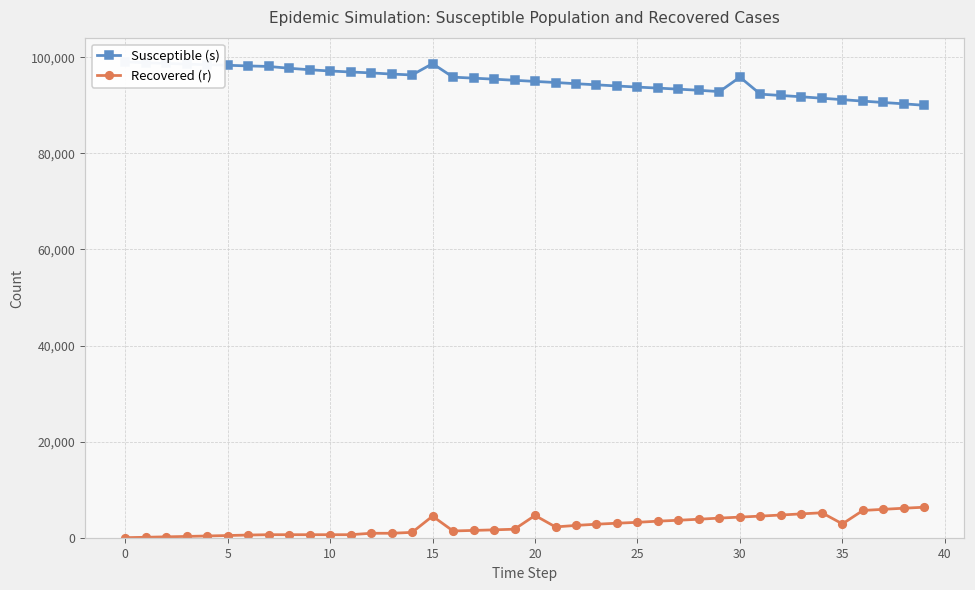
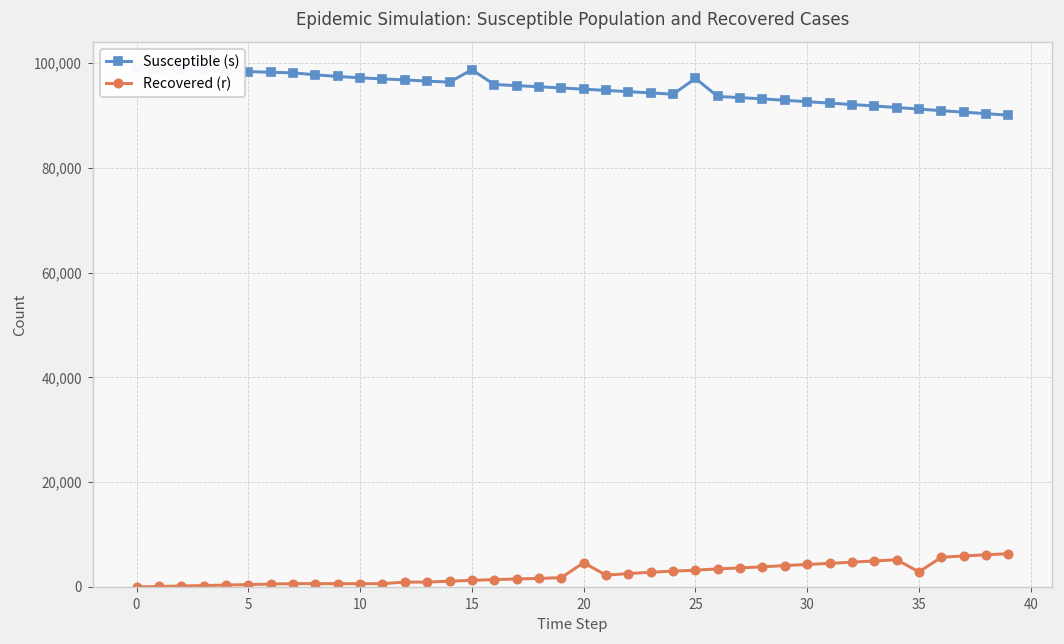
Recovered (r), 15: 4,000 -> 1,000
Susceptible (s), 25: 94,000 -> 97,000
Susceptible (s), 30: 96,000 -> 93,000
